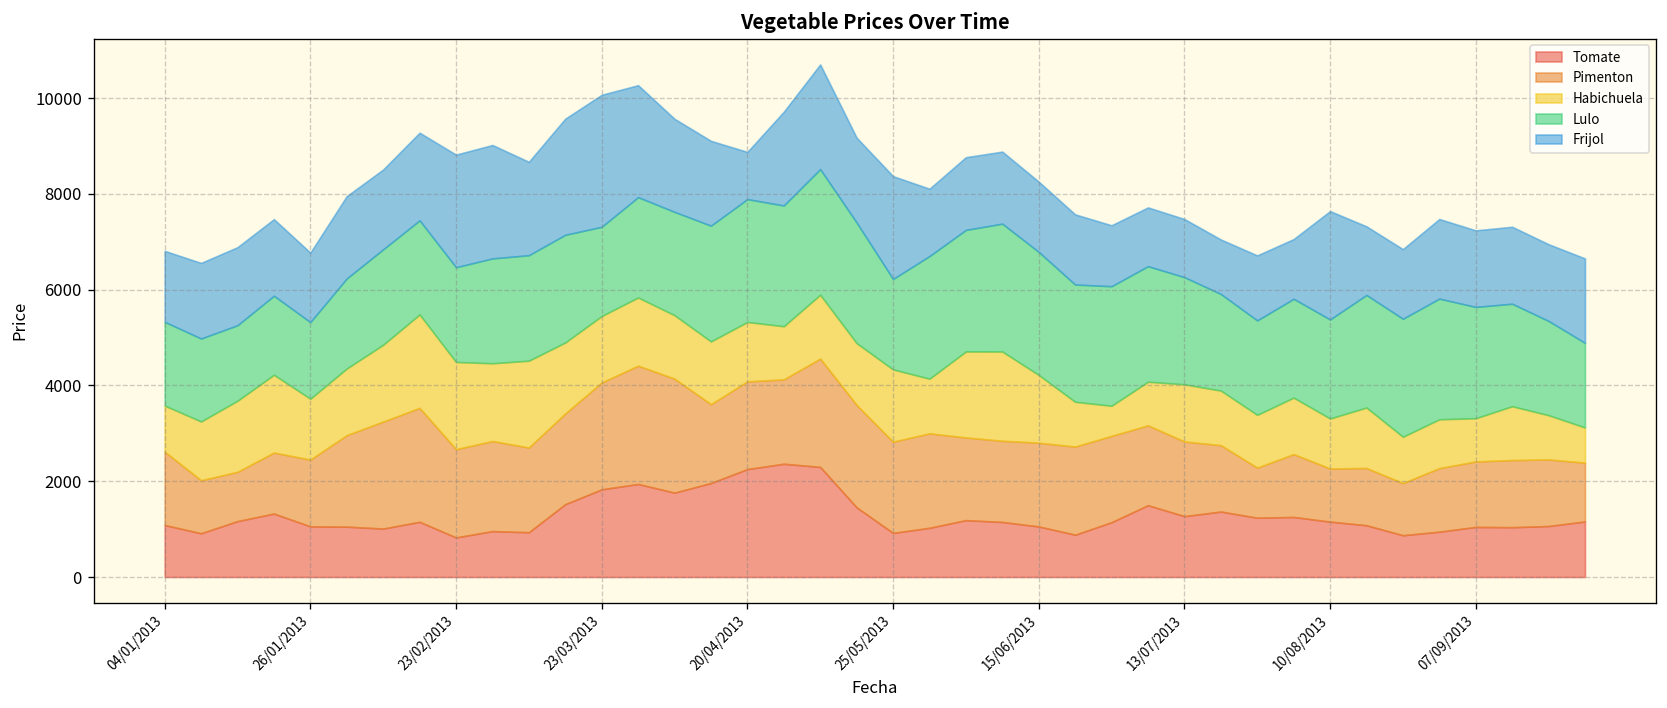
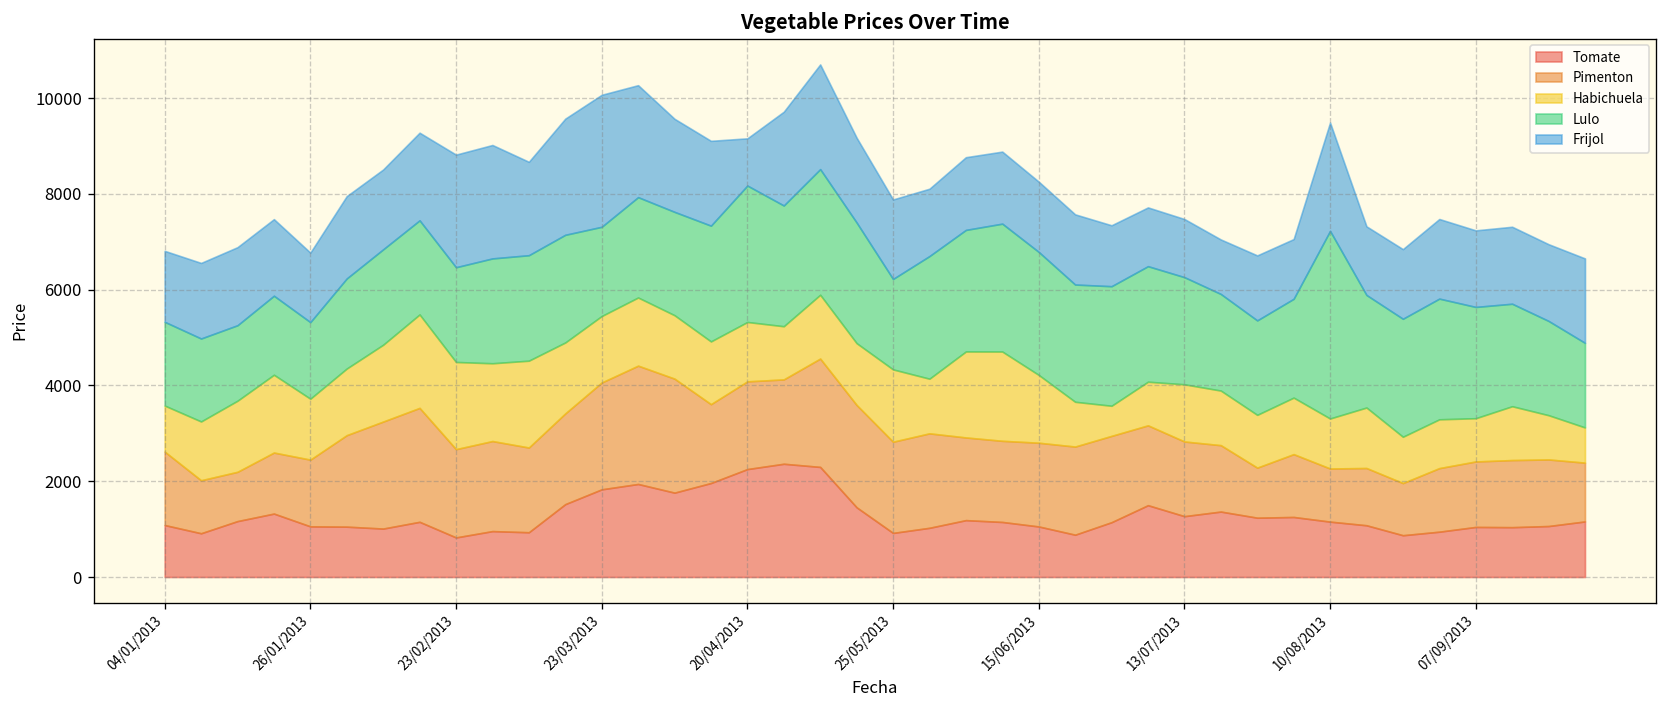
Lulo, 20/04/2013: 2600 -> 2800
Frijol, 25/05/2013: 2100 -> 1700
Lulo, 10/08/2013: 2100 -> 3900
